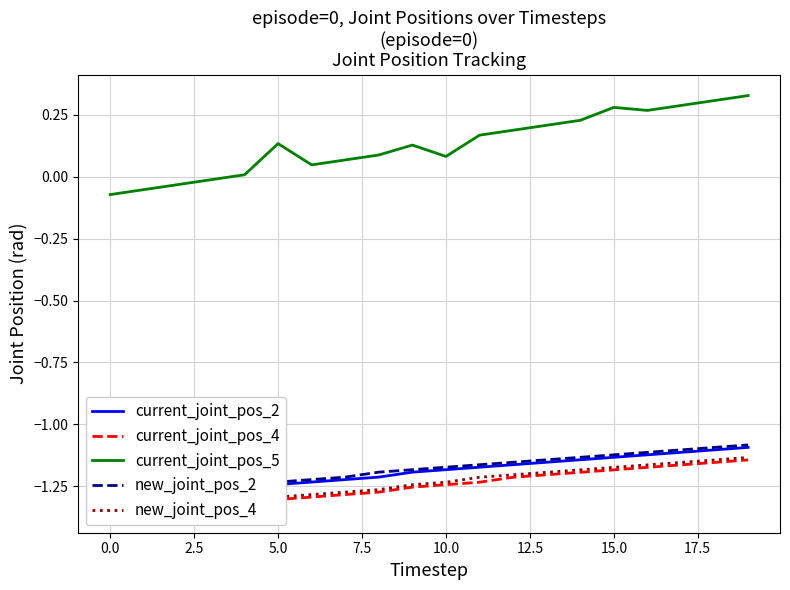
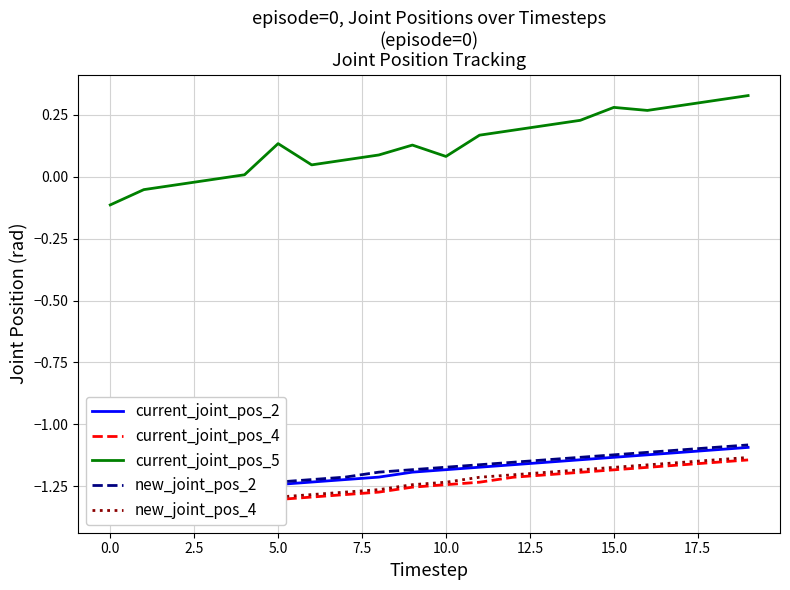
current_joint_pos_5, 0.0: -0.07 -> -0.11
